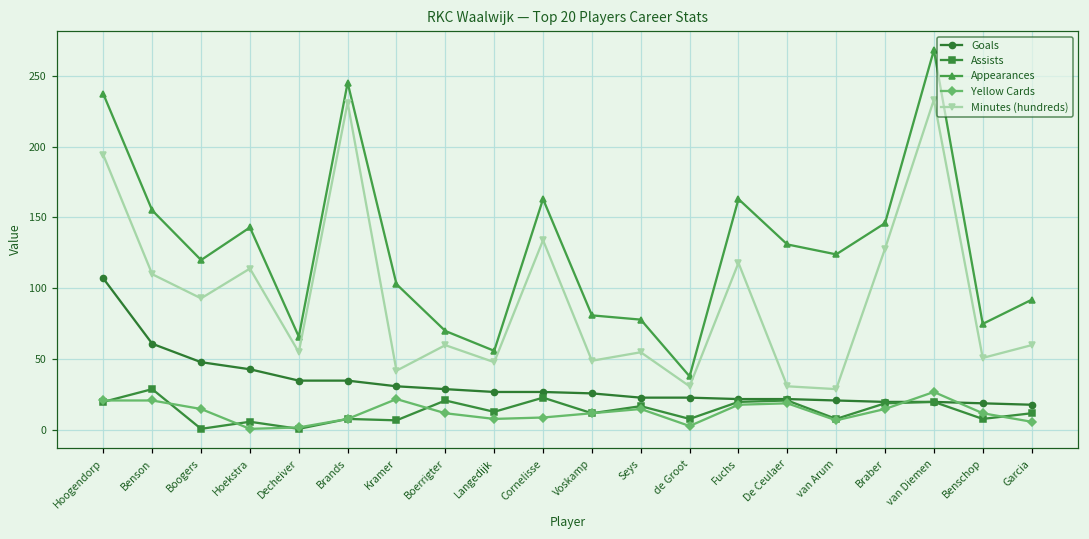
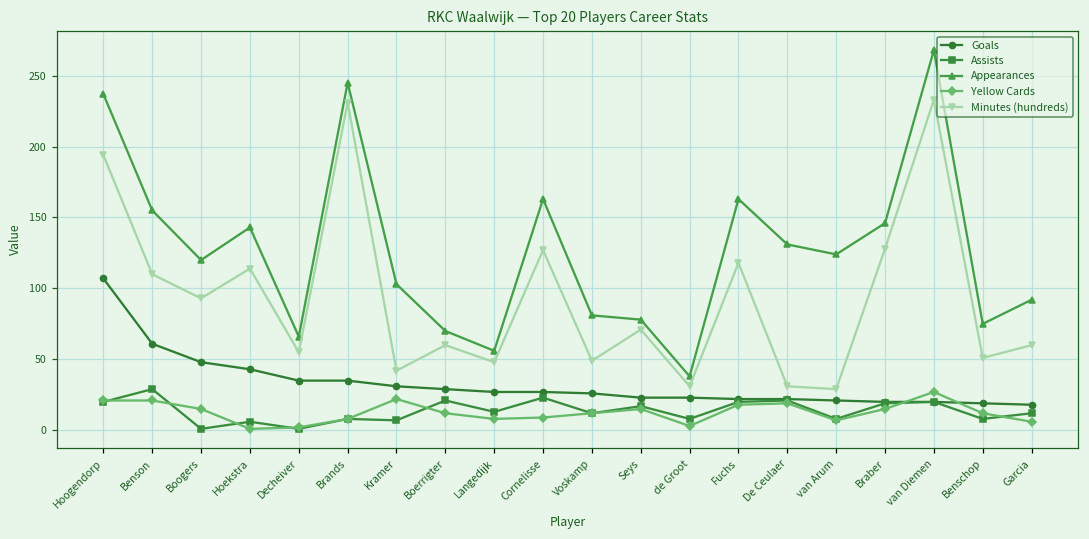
Minutes (hundreds), Cornelisse: 134 -> 127
Minutes (hundreds), Seys: 55 -> 71
